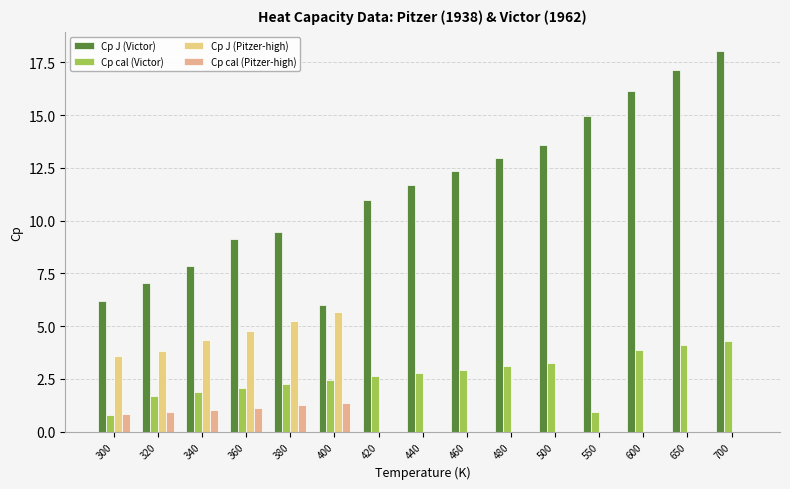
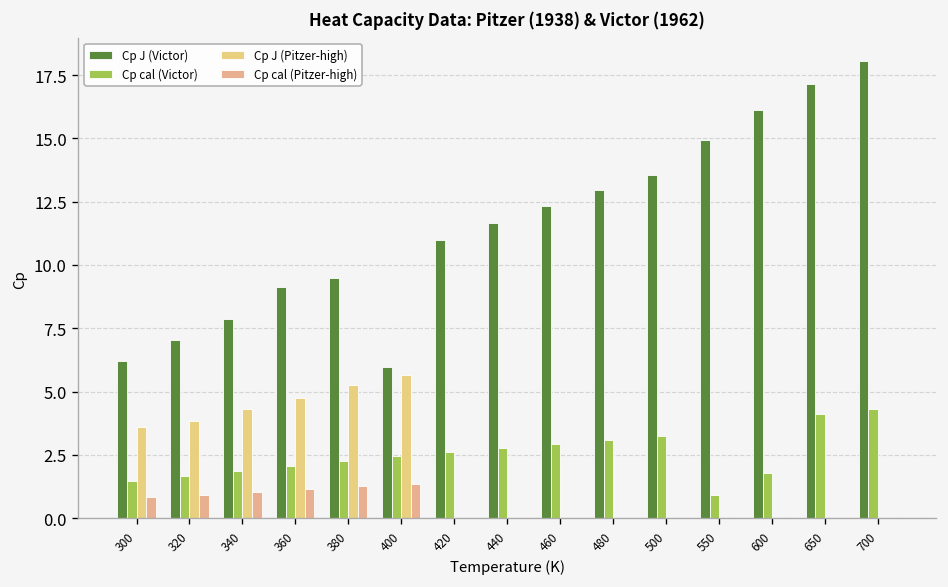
Cp cal (Victor), 300: 0.8 -> 1.5
Cp cal (Victor), 600: 3.9 -> 1.8
